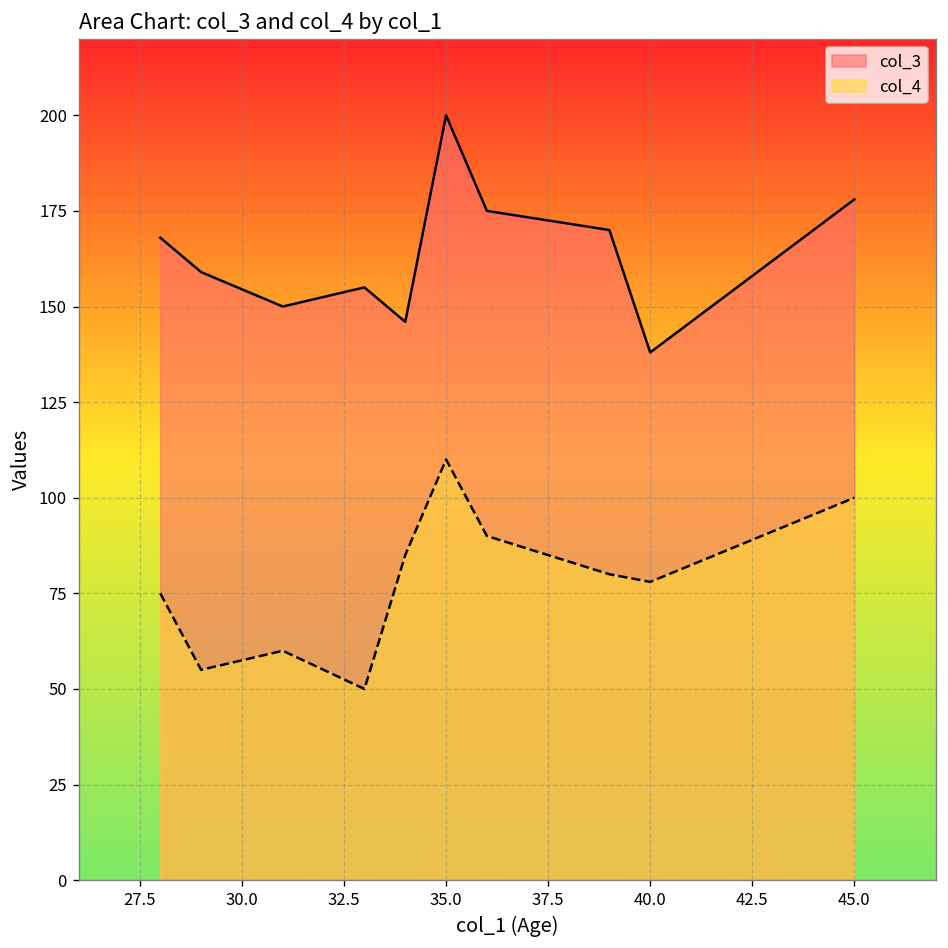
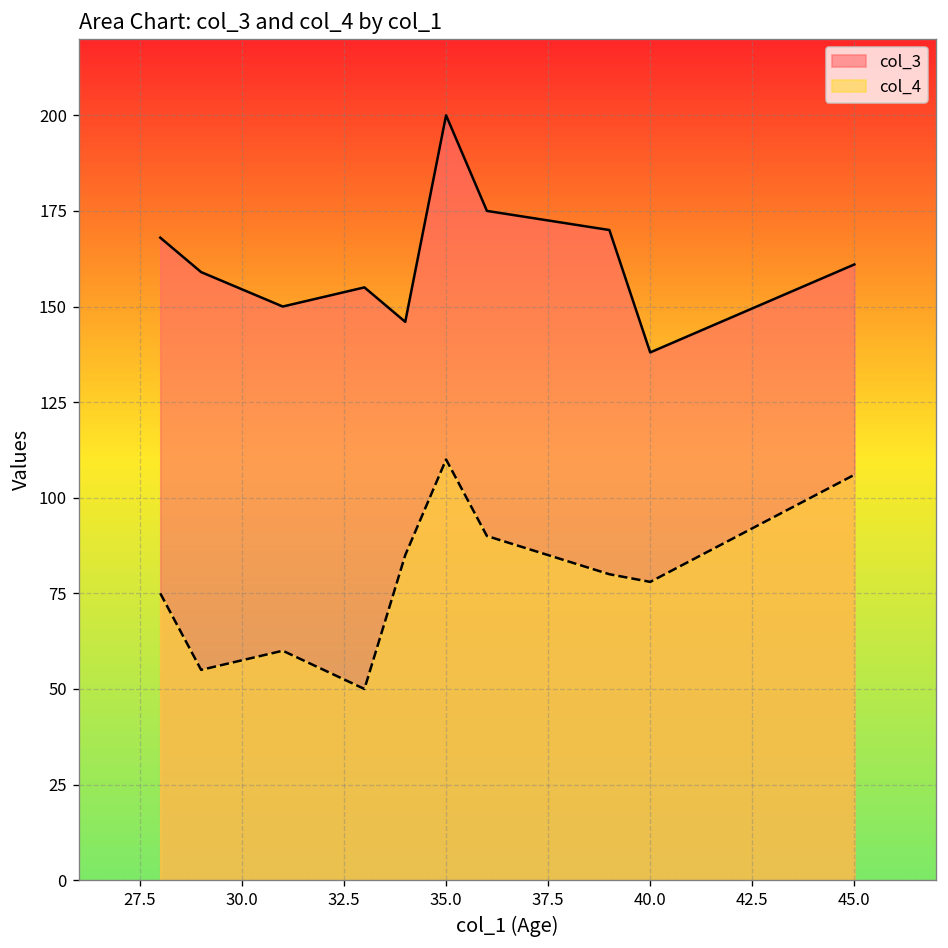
col_3, 45.0: 178 -> 161
col_4, 45.0: 100 -> 106
